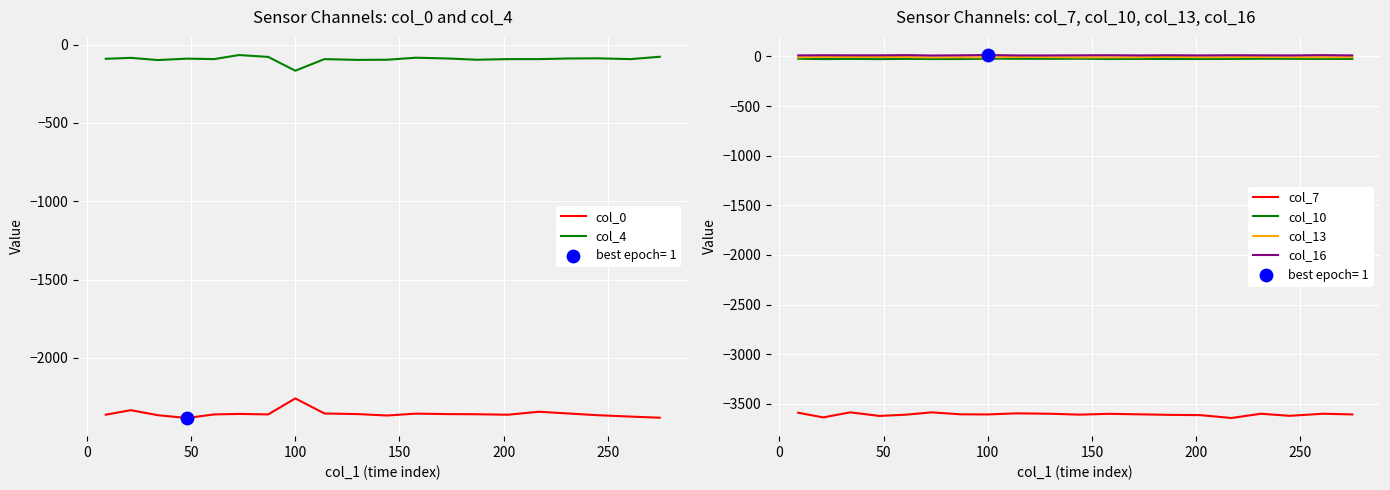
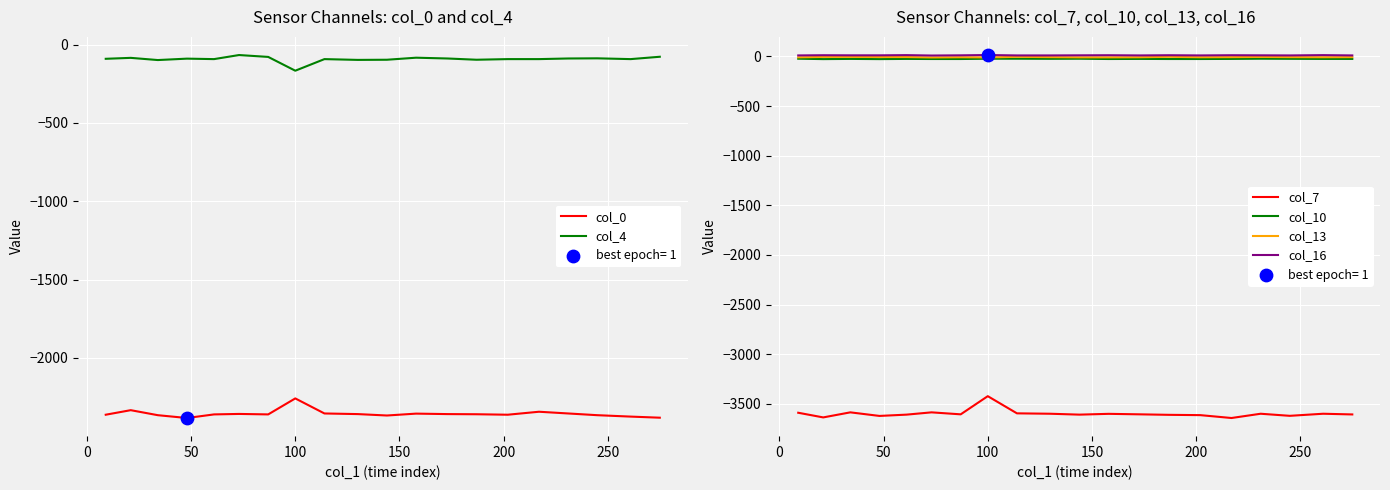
Sensor Channels: col_7, col_10, col_13, col_16, col_7, 100: -3600 -> -3400
